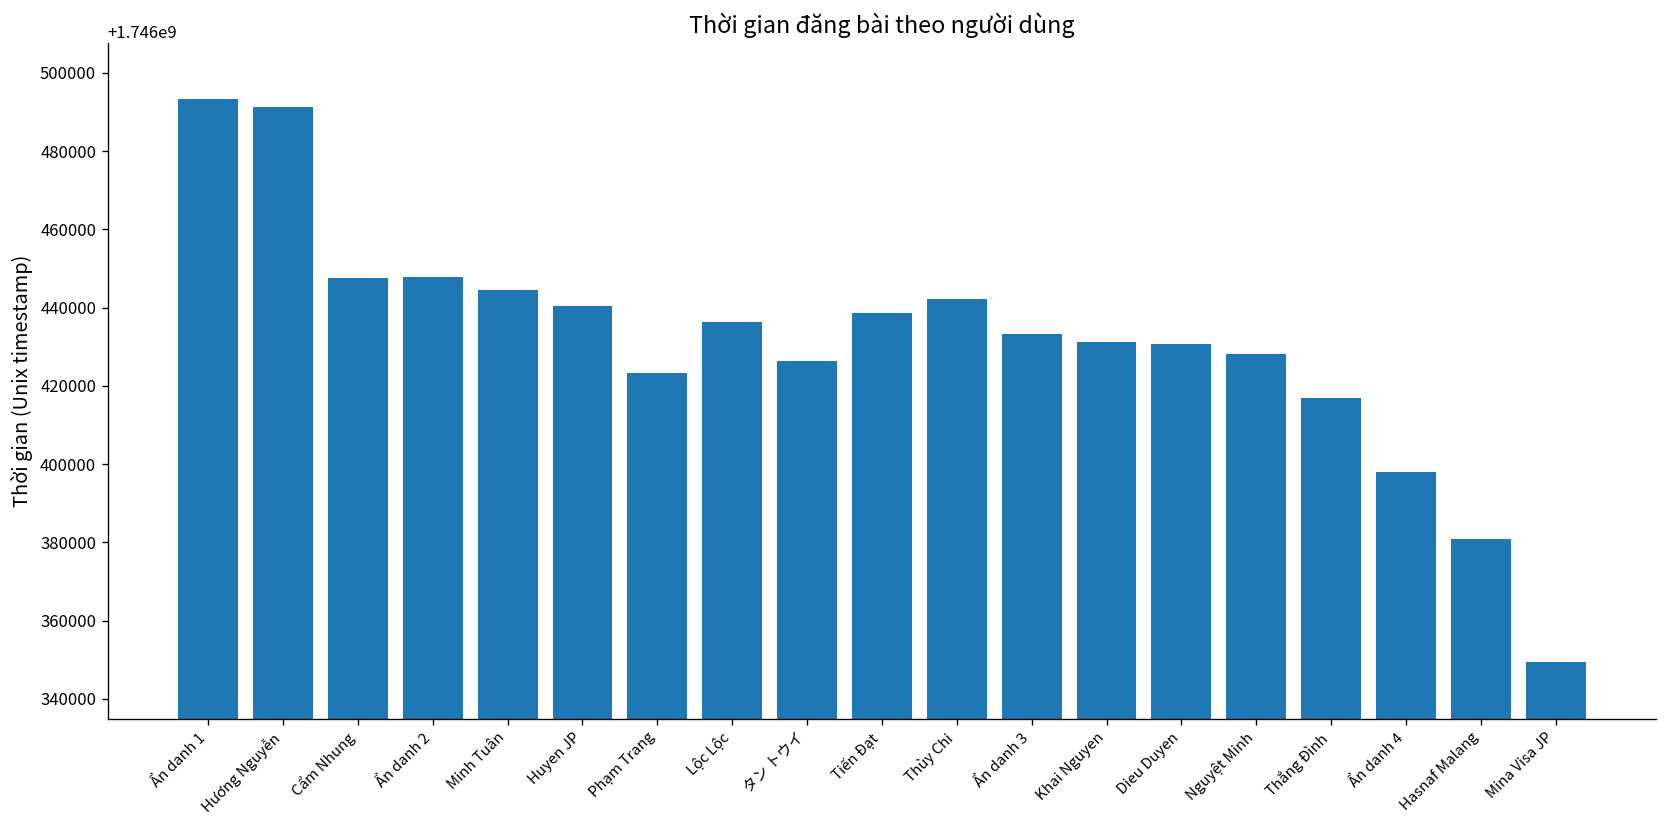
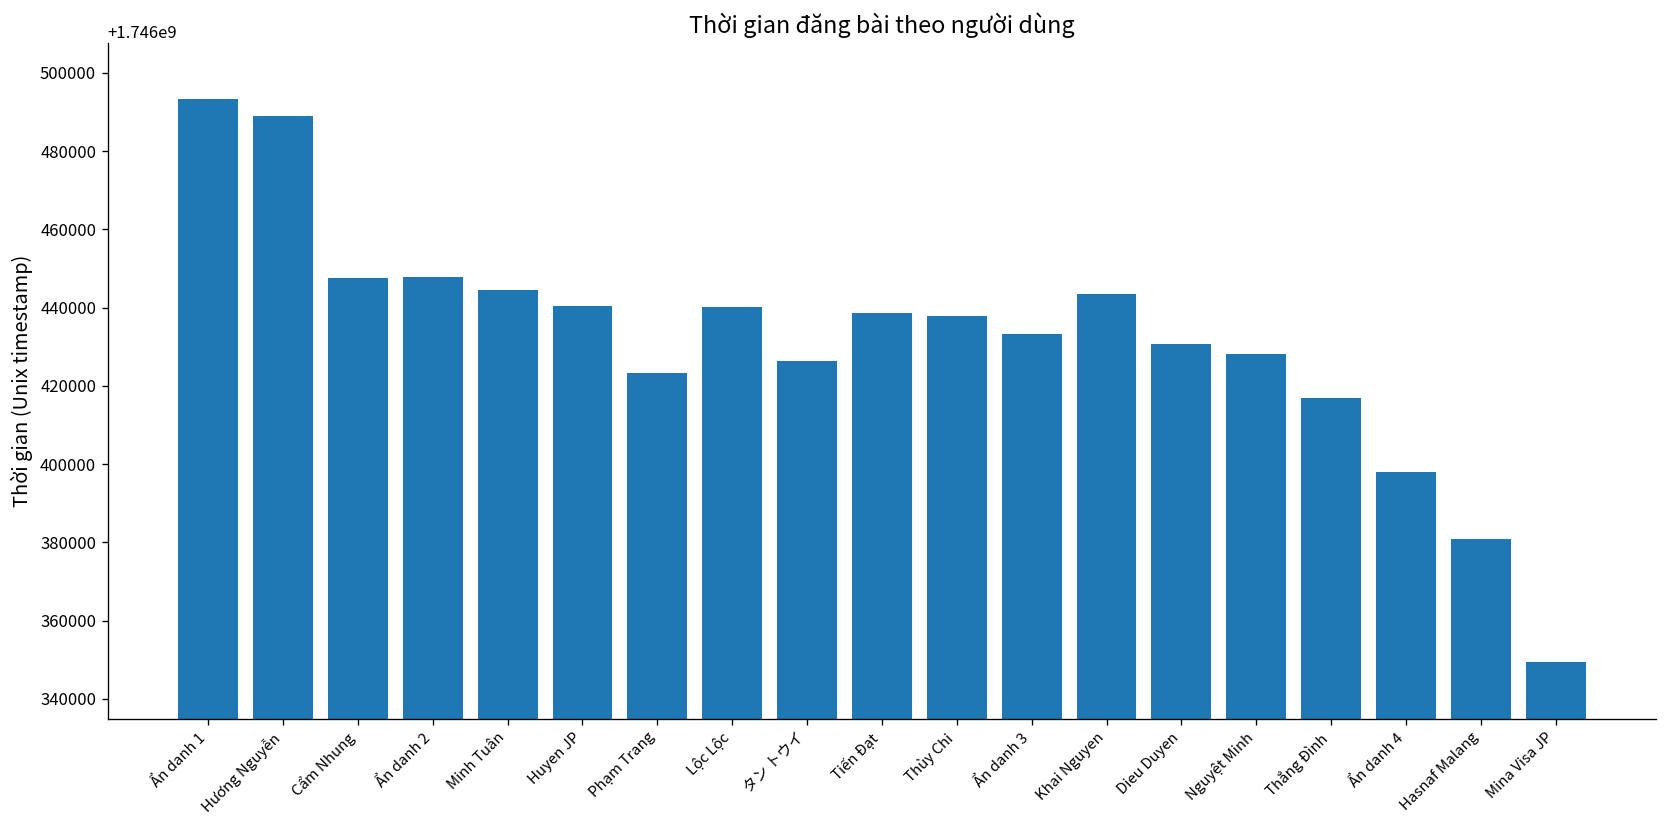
Hương Nguyễn: 1746491000 -> 1746489000
Lộc Lộc: 1746436000 -> 1746440000
Thùy Chi: 1746442000 -> 1746438000
Khai Nguyen: 1746431000 -> 1746443000
